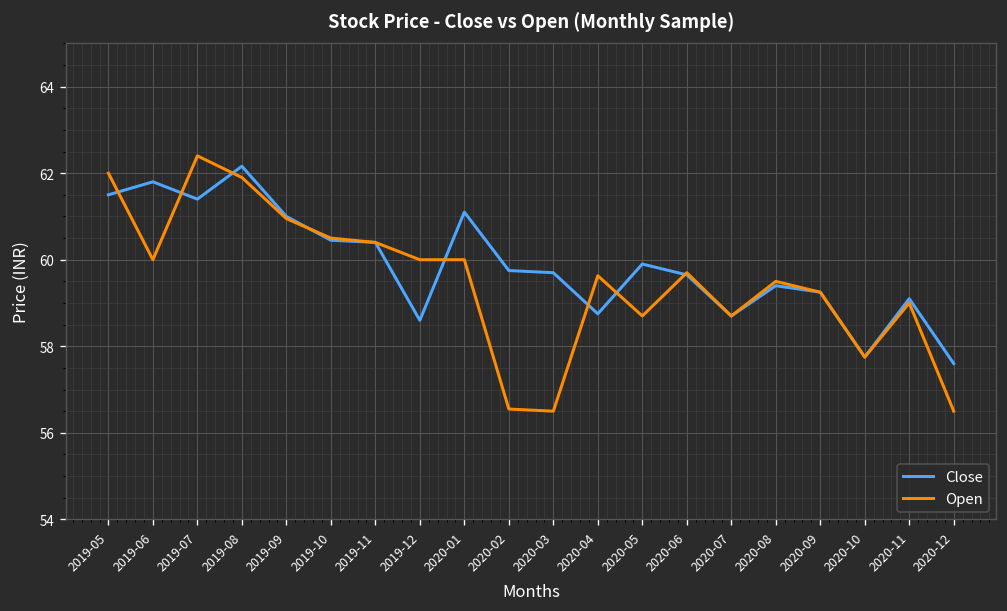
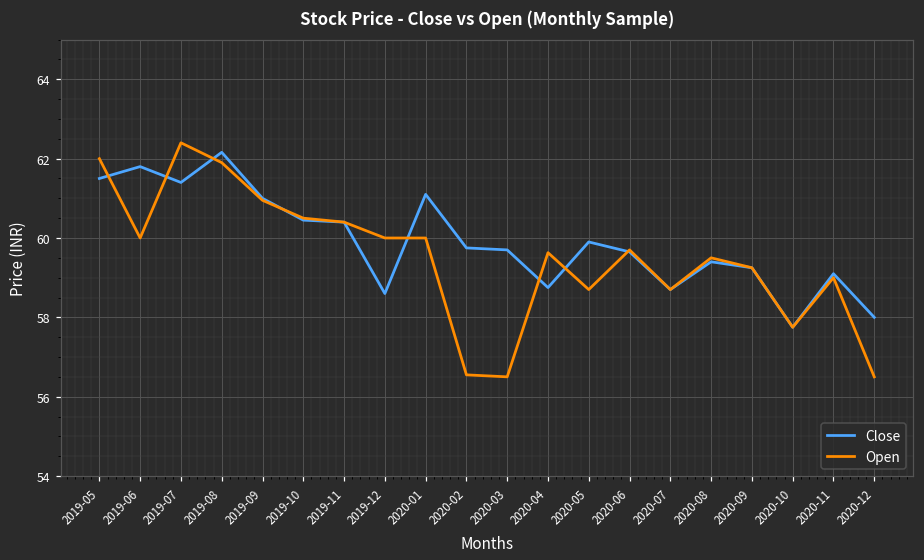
Close, 2020-12: 57.6 -> 58.0
